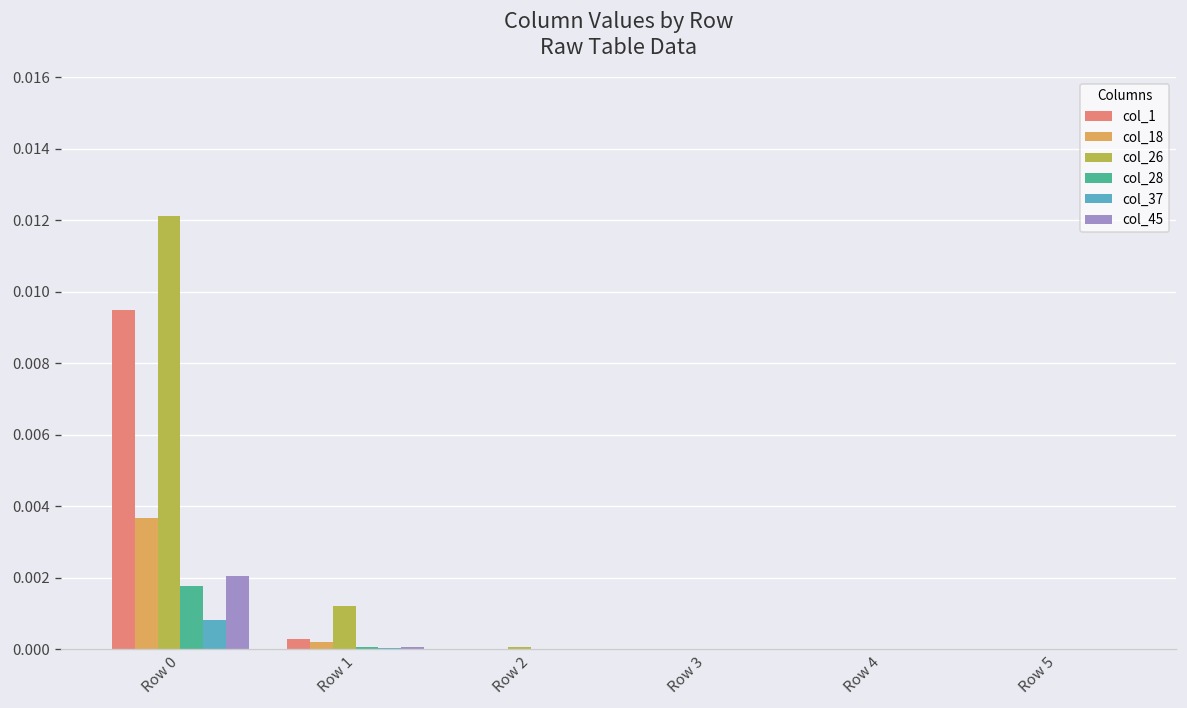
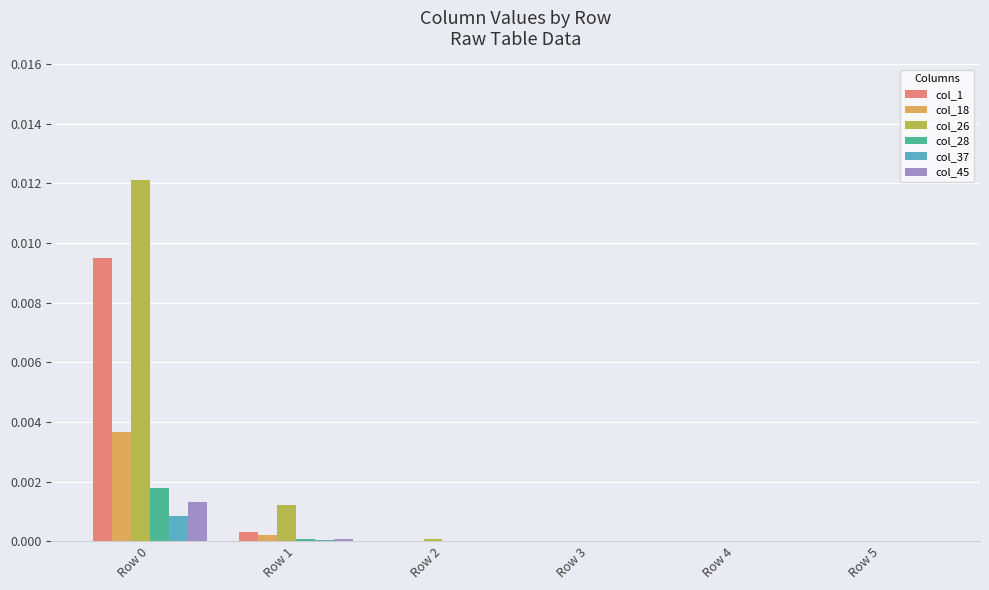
col_45, Row 0: 0.0021 -> 0.0013
